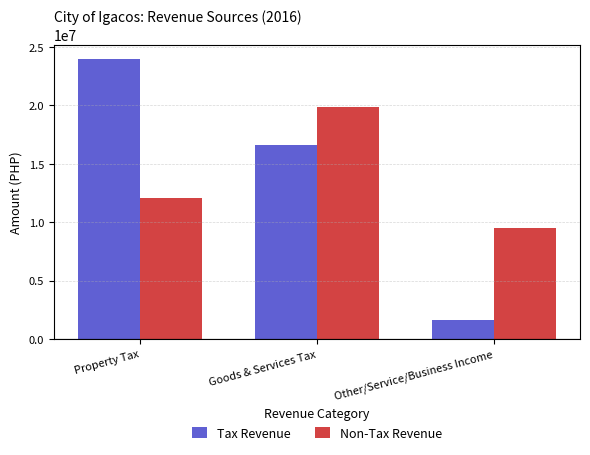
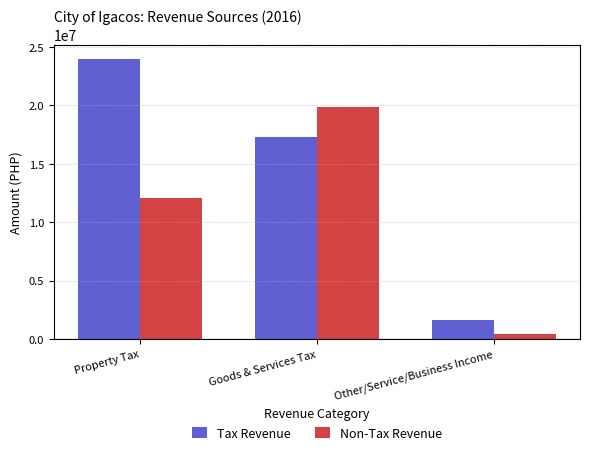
Tax Revenue, Goods & Services Tax: 16600000 -> 17300000
Non-Tax Revenue, Other/Service/Business Income: 9500000 -> 400000
